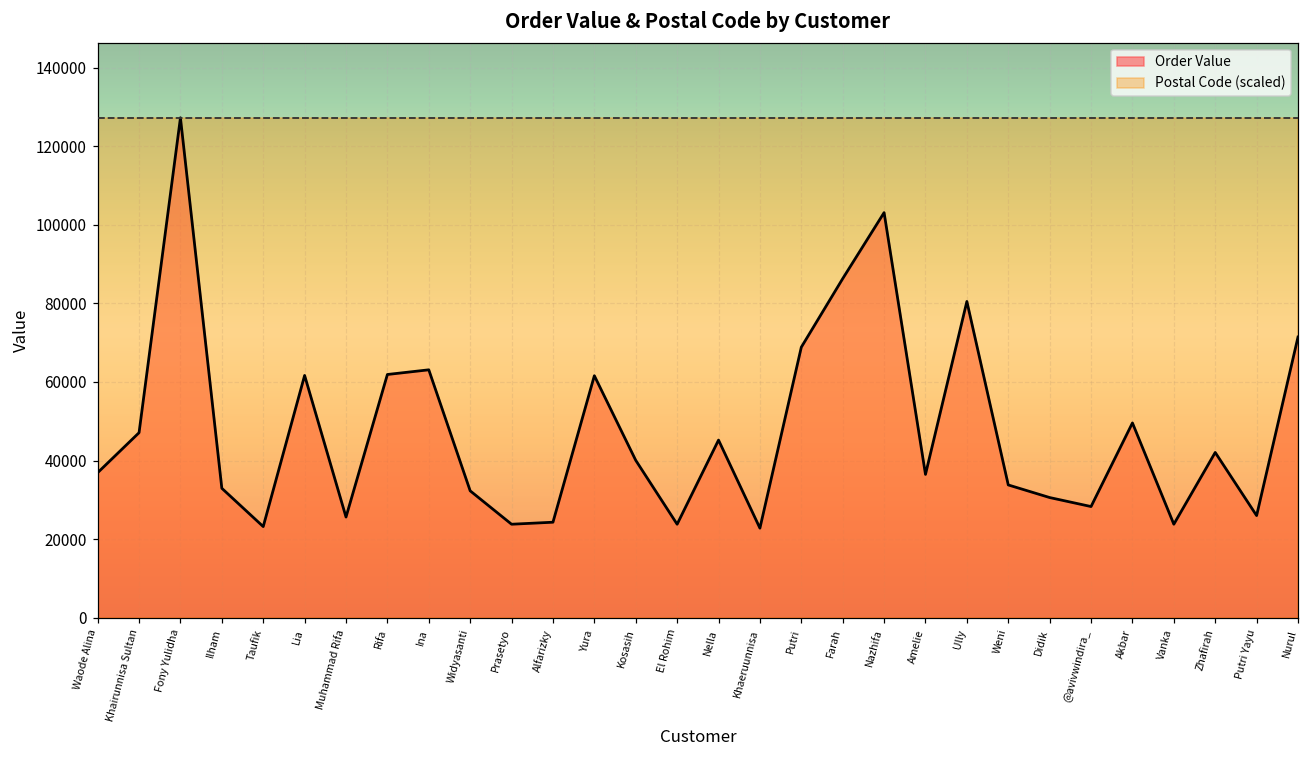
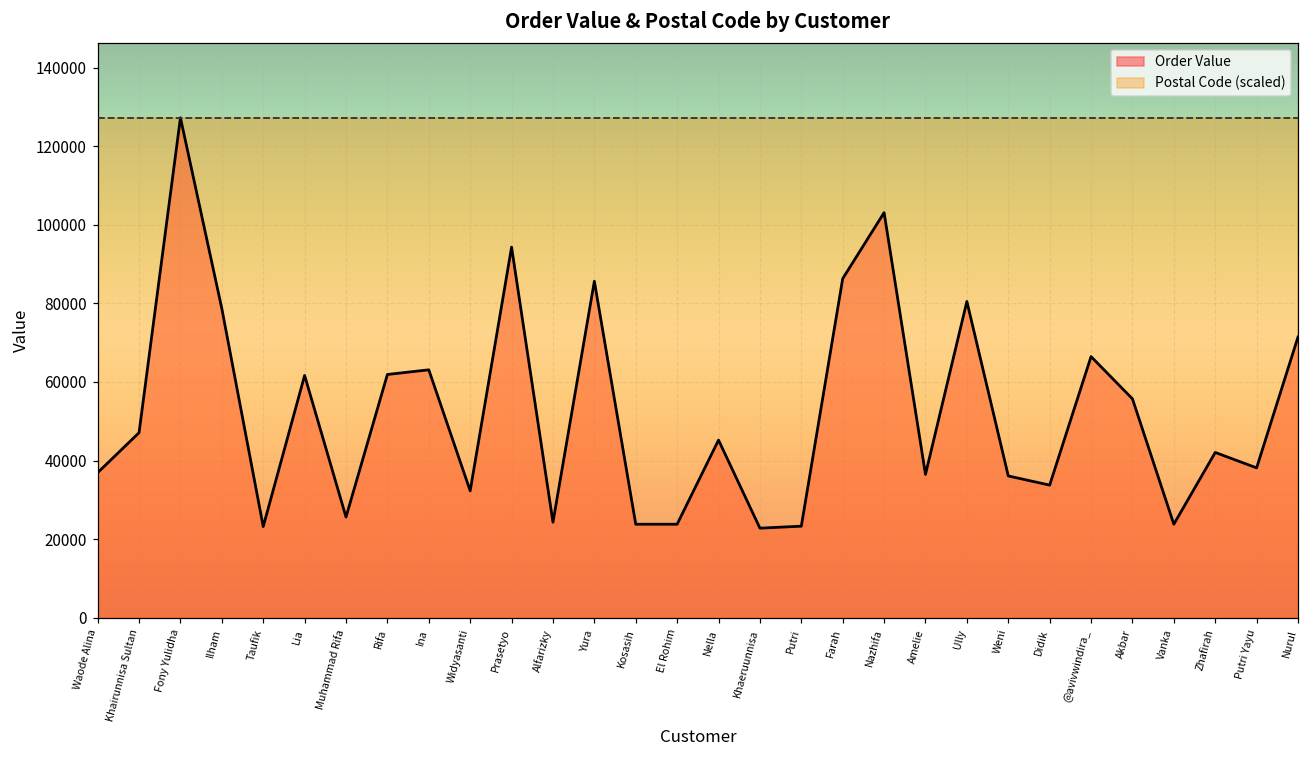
Order Value, Ilham: 33000 -> 79000
Order Value, Prasetyo: 24000 -> 94000
Order Value, Yura: 62000 -> 86000
Order Value, Kosasih: 40000 -> 24000
Order Value, Putri: 69000 -> 23000
Order Value, Weni: 34000 -> 36000
Order Value, Didik: 31000 -> 34000
Order Value, @avivwindira_: 28000 -> 66000
Order Value, Akbar: 50000 -> 56000
Order Value, Putri Yayu: 26000 -> 38000
